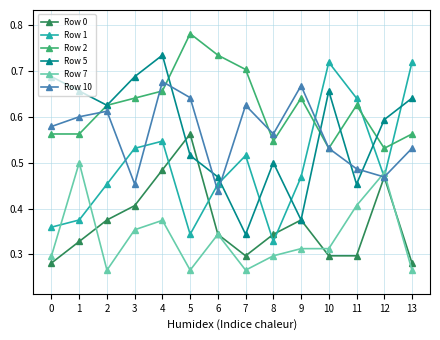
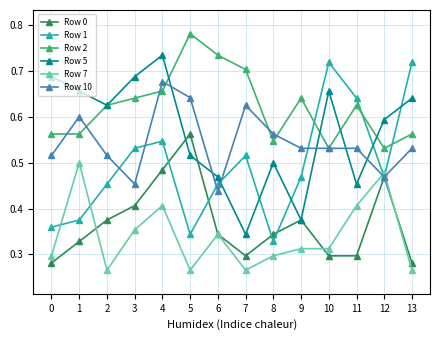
Row 10, 0: 0.58 -> 0.52
Row 10, 2: 0.61 -> 0.52
Row 7, 4: 0.37 -> 0.41
Row 10, 9: 0.67 -> 0.53
Row 10, 11: 0.49 -> 0.53
